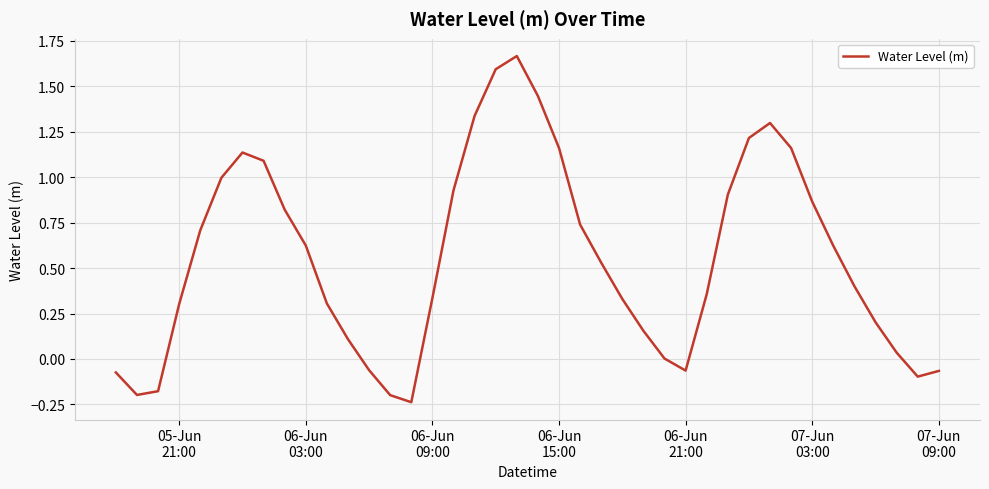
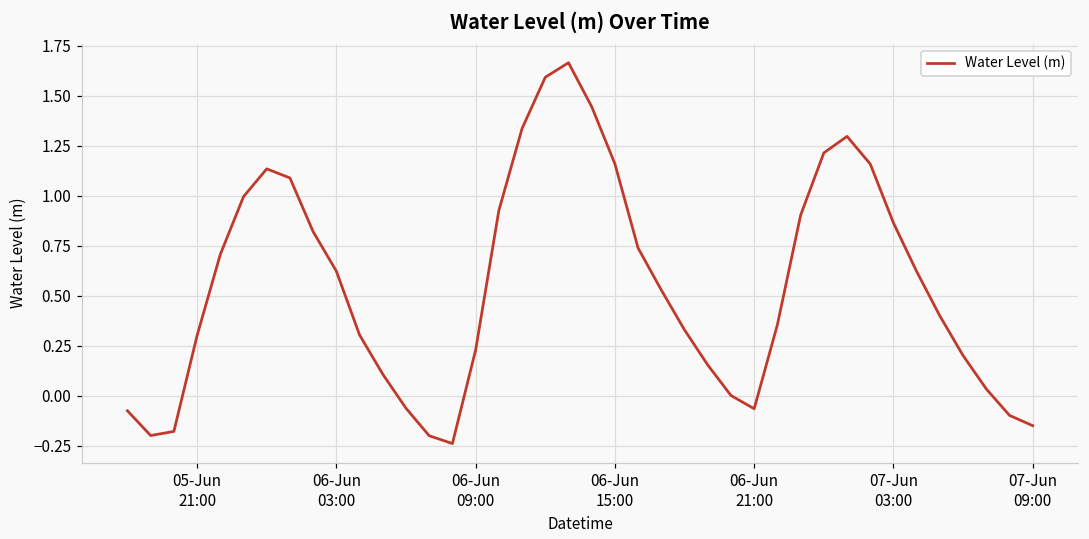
06-Jun 09:00: 0.33 -> 0.23
07-Jun 09:00: -0.07 -> -0.15
